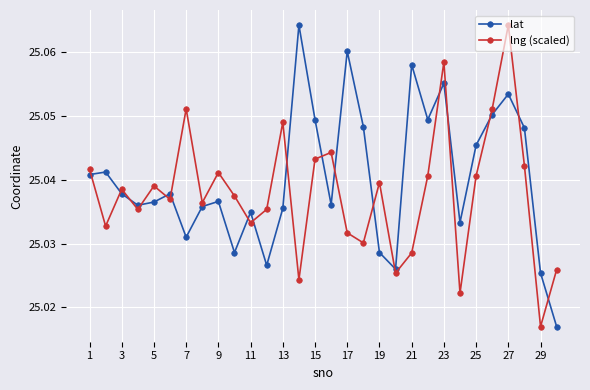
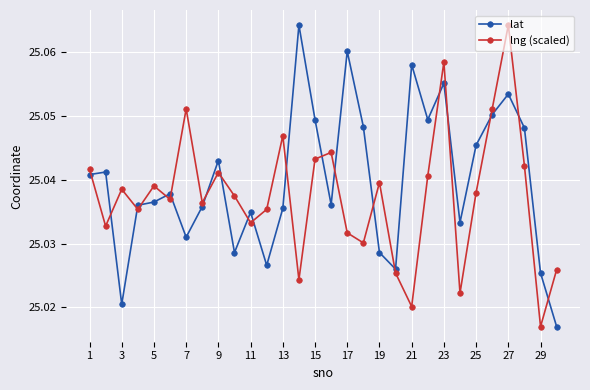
lat, 3: 25.038 -> 25.021
lat, 9: 25.037 -> 25.043
lng (scaled), 13: 25.049 -> 25.047
lng (scaled), 21: 25.029 -> 25.020
lng (scaled), 25: 25.041 -> 25.038
